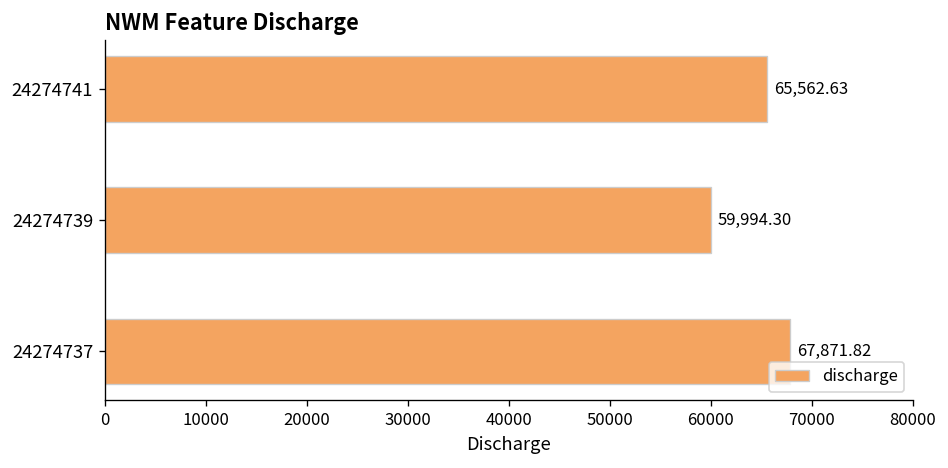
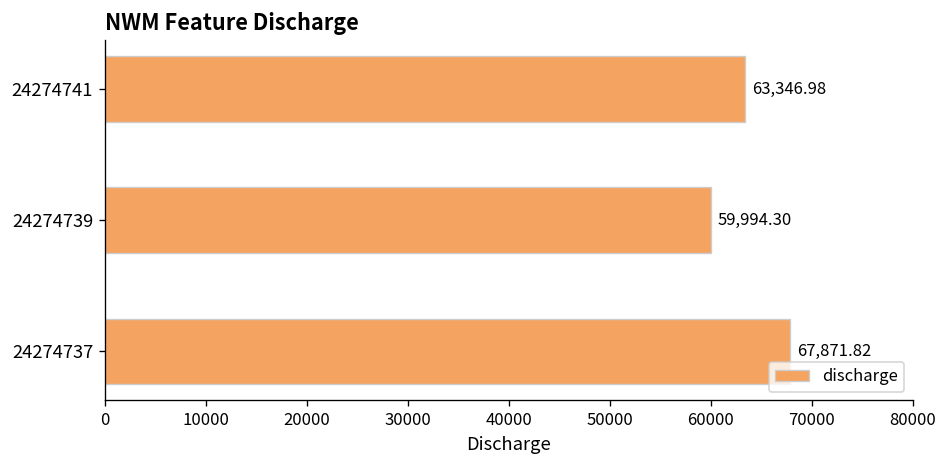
24274741: 65,562.63 -> 63,346.98
